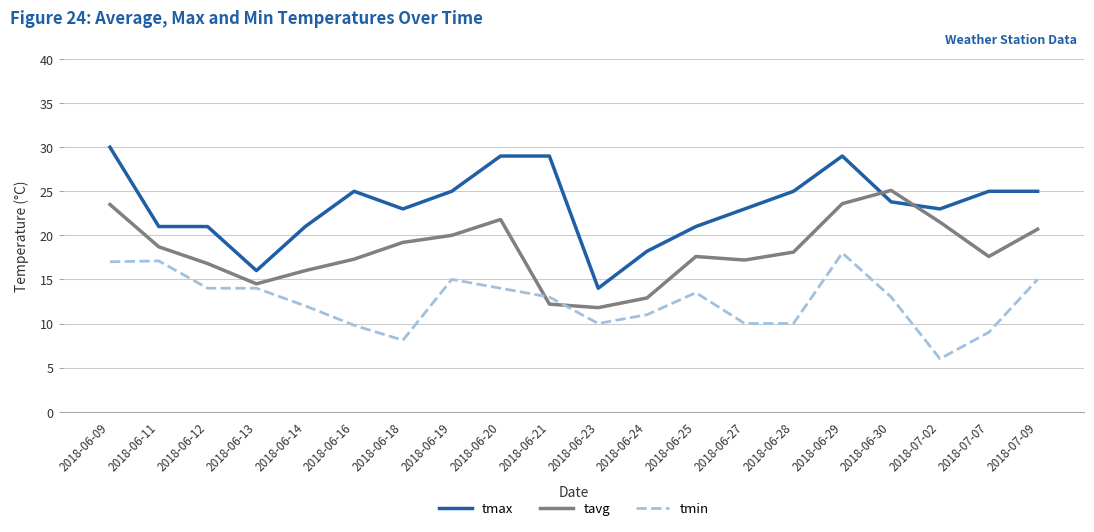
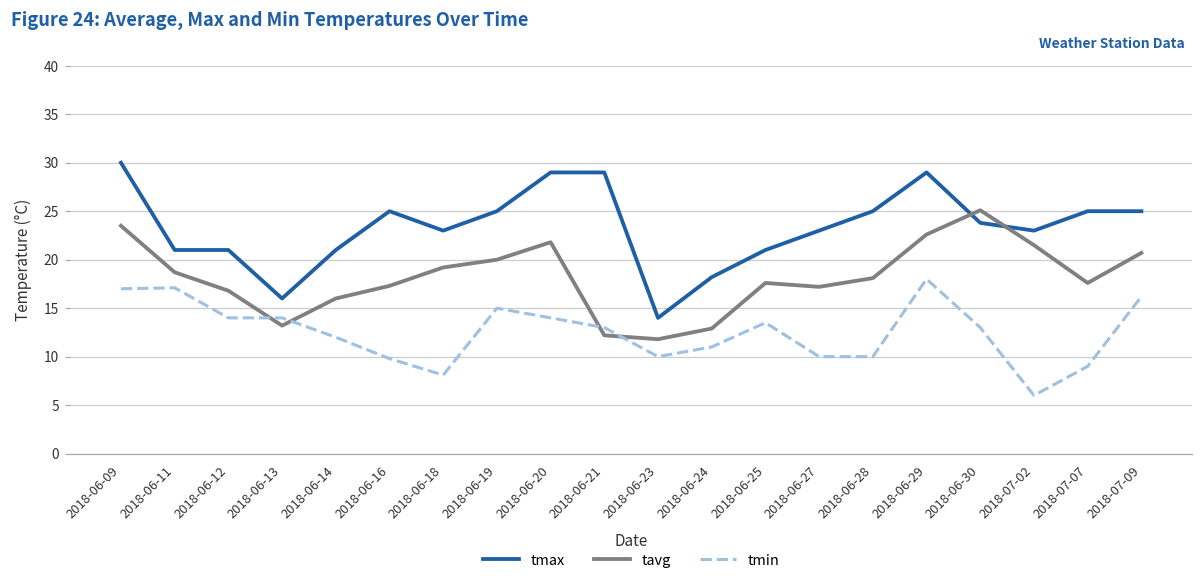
tavg, 2018-06-13: 15 -> 13
tavg, 2018-06-29: 24 -> 23
tmin, 2018-07-09: 15 -> 16
